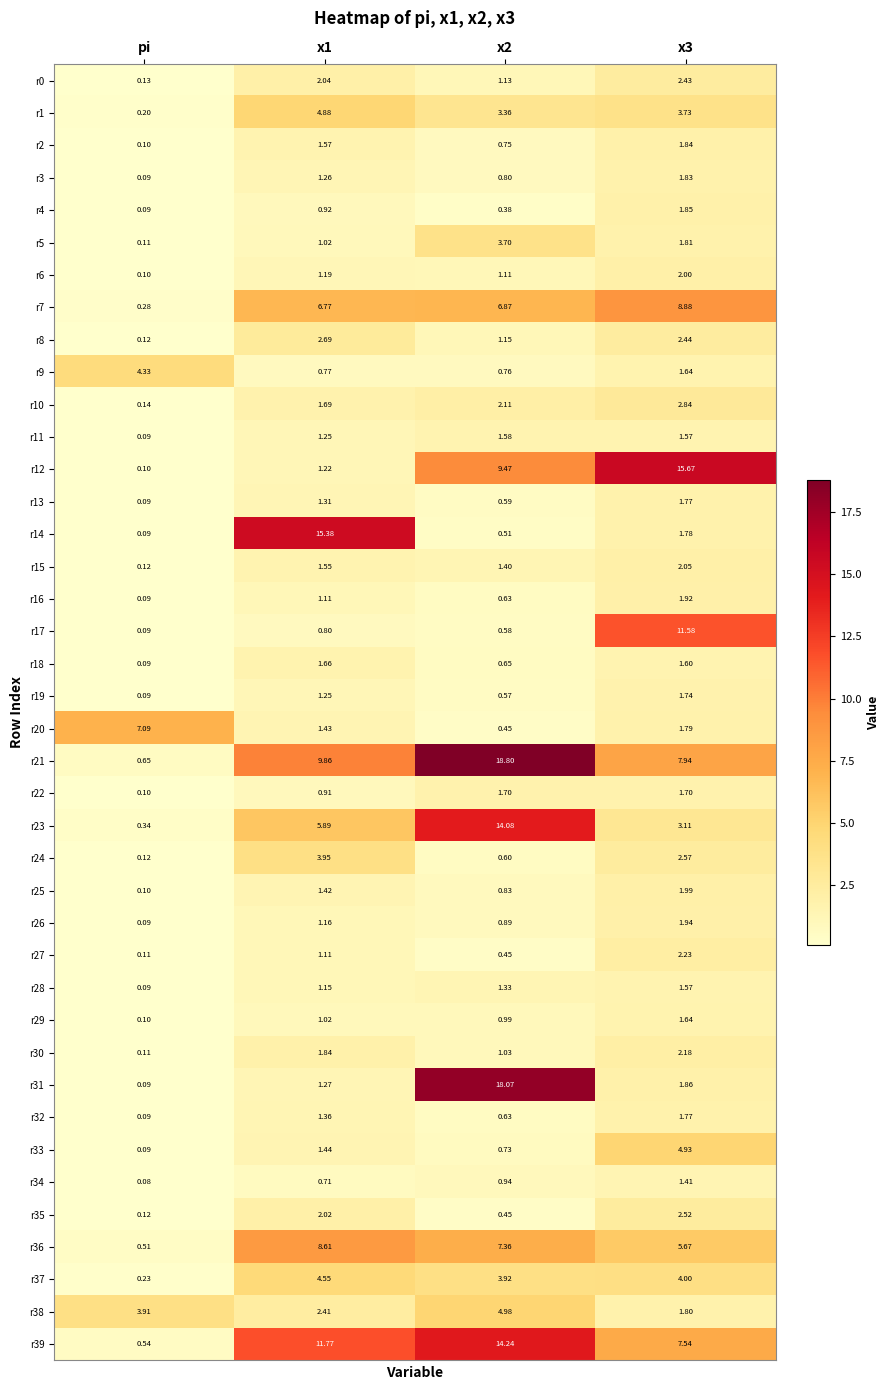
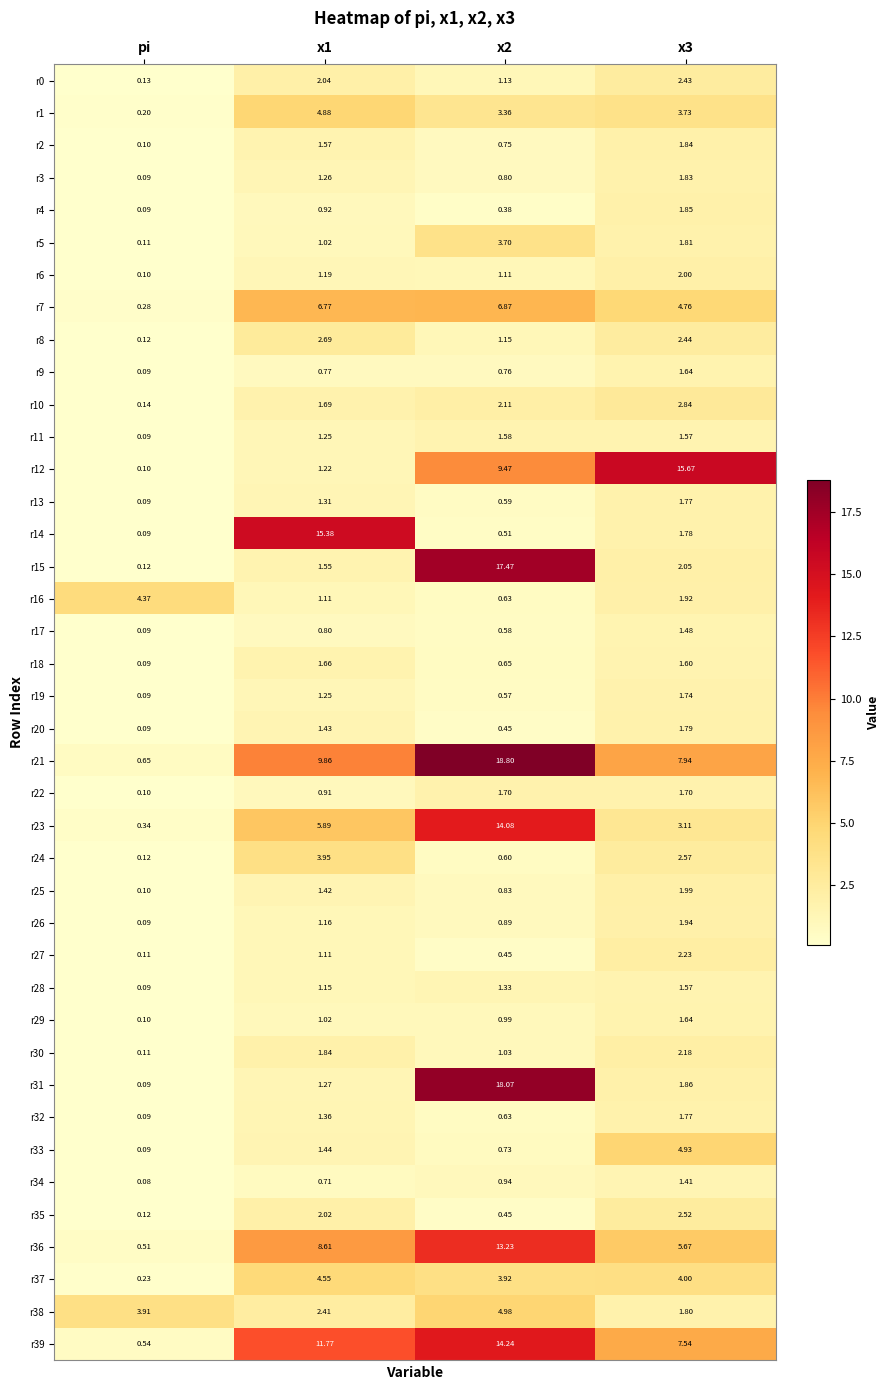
r7, x3: 8.88 -> 4.76
r9, pi: 4.33 -> 0.09
r15, x2: 1.40 -> 17.47
r16, pi: 0.09 -> 4.37
r17, x3: 11.58 -> 1.48
r20, pi: 7.09 -> 0.09
r36, x2: 7.36 -> 13.23
